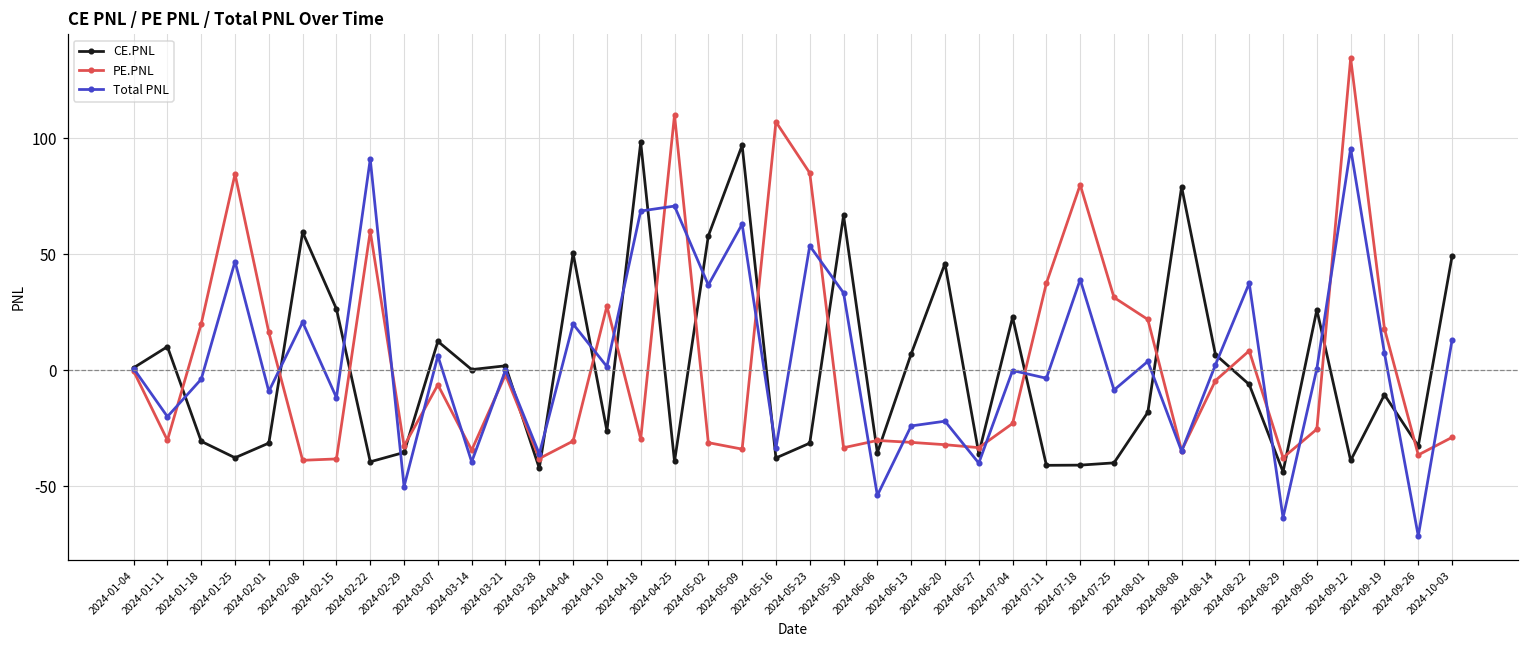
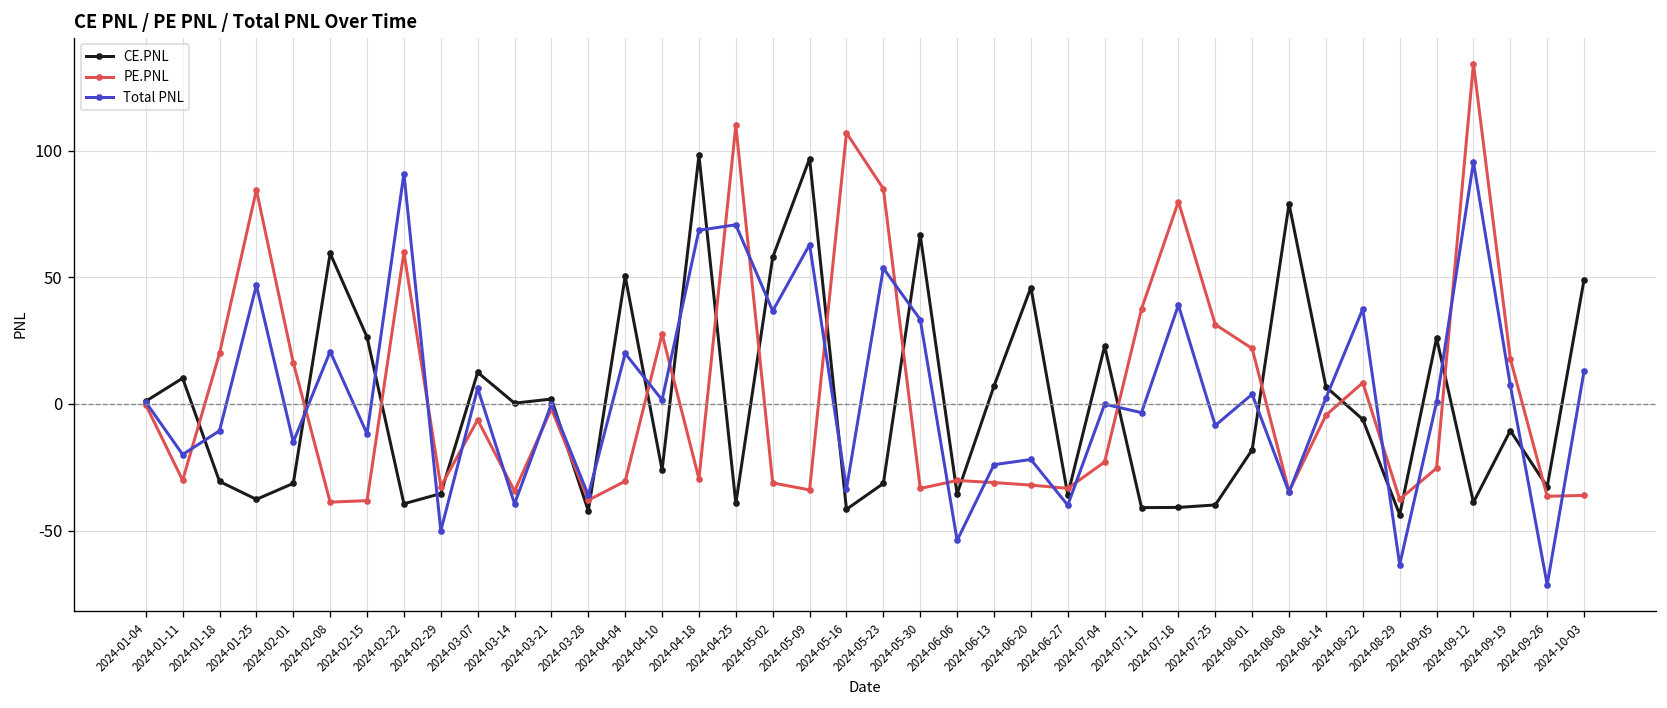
Total PNL, 2024-01-18: -4 -> -11
Total PNL, 2024-02-01: -9 -> -15
CE.PNL, 2024-05-16: -38 -> -42
PE.PNL, 2024-10-03: -29 -> -36
